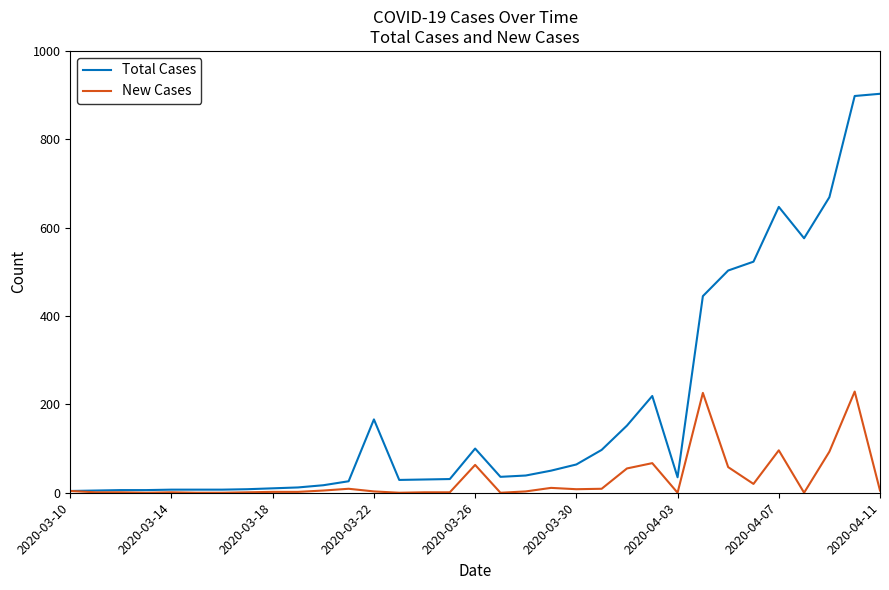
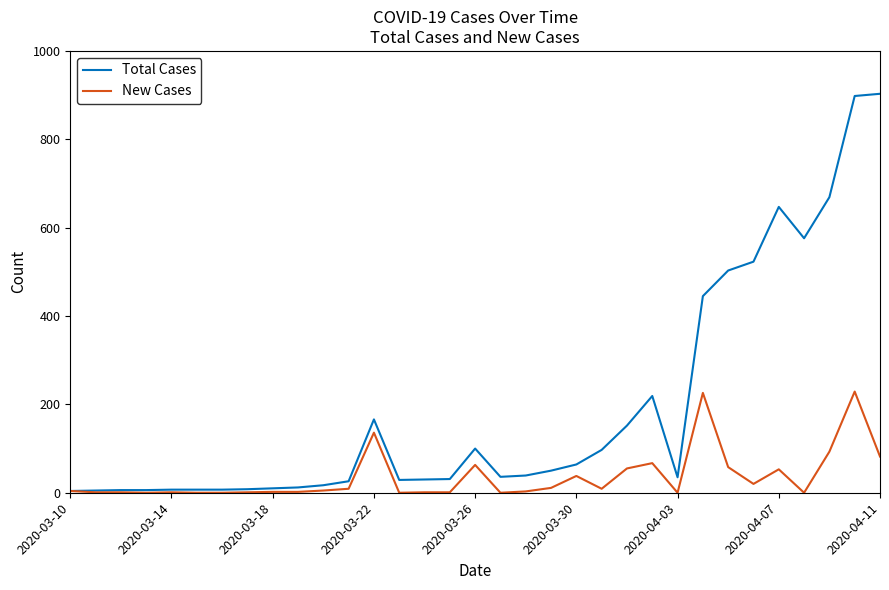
New Cases, 2020-03-22: 0 -> 140
New Cases, 2020-03-30: 10 -> 40
New Cases, 2020-04-07: 100 -> 50
New Cases, 2020-04-11: 10 -> 80
